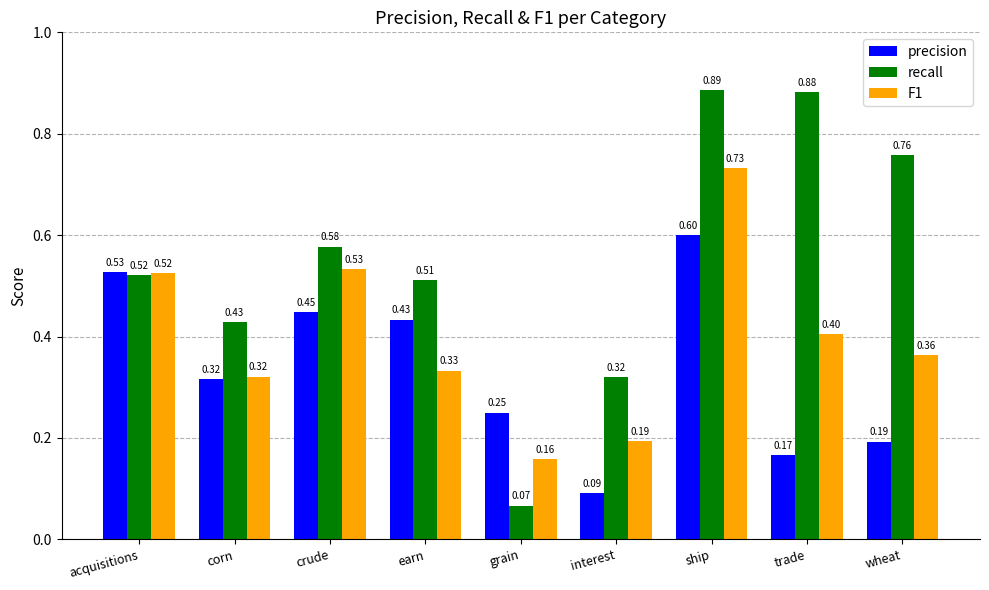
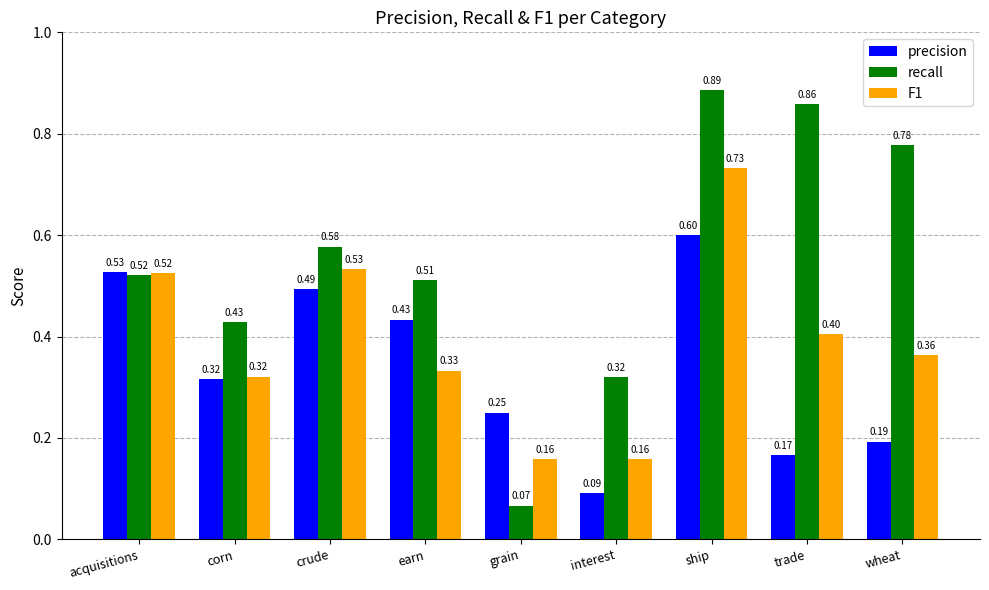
precision, crude: 0.45 -> 0.49
F1, interest: 0.19 -> 0.16
recall, trade: 0.88 -> 0.86
recall, wheat: 0.76 -> 0.78
